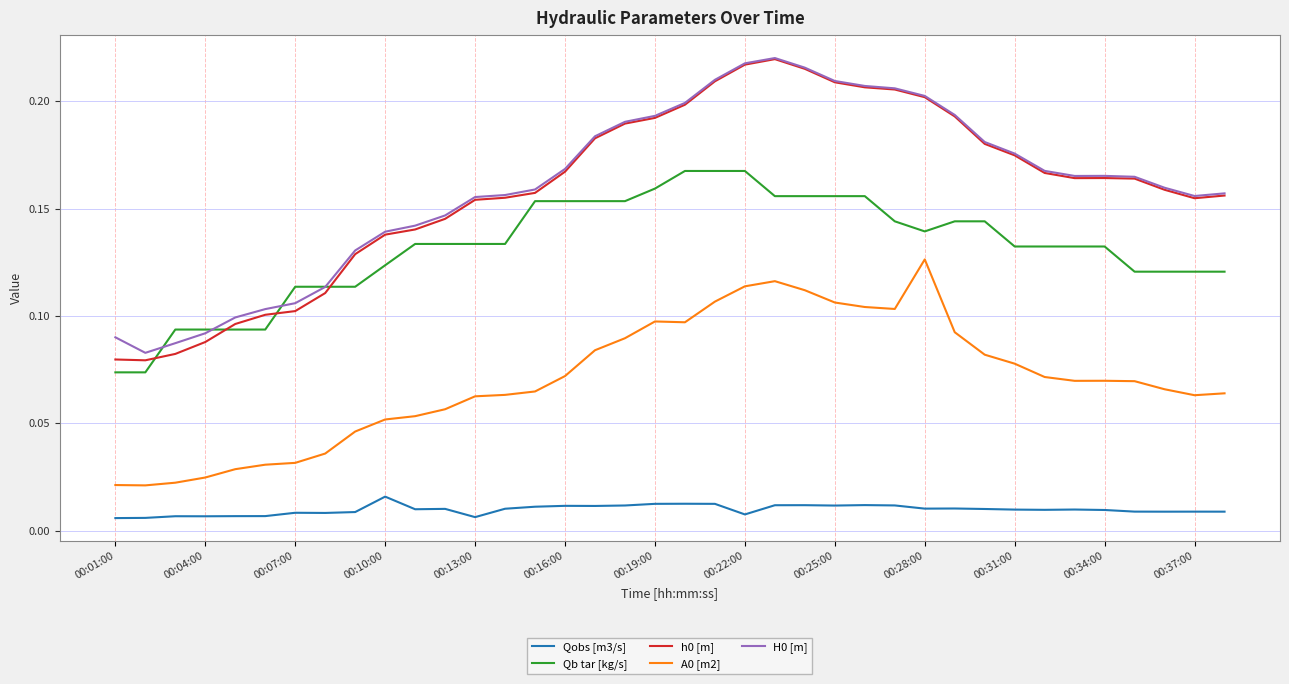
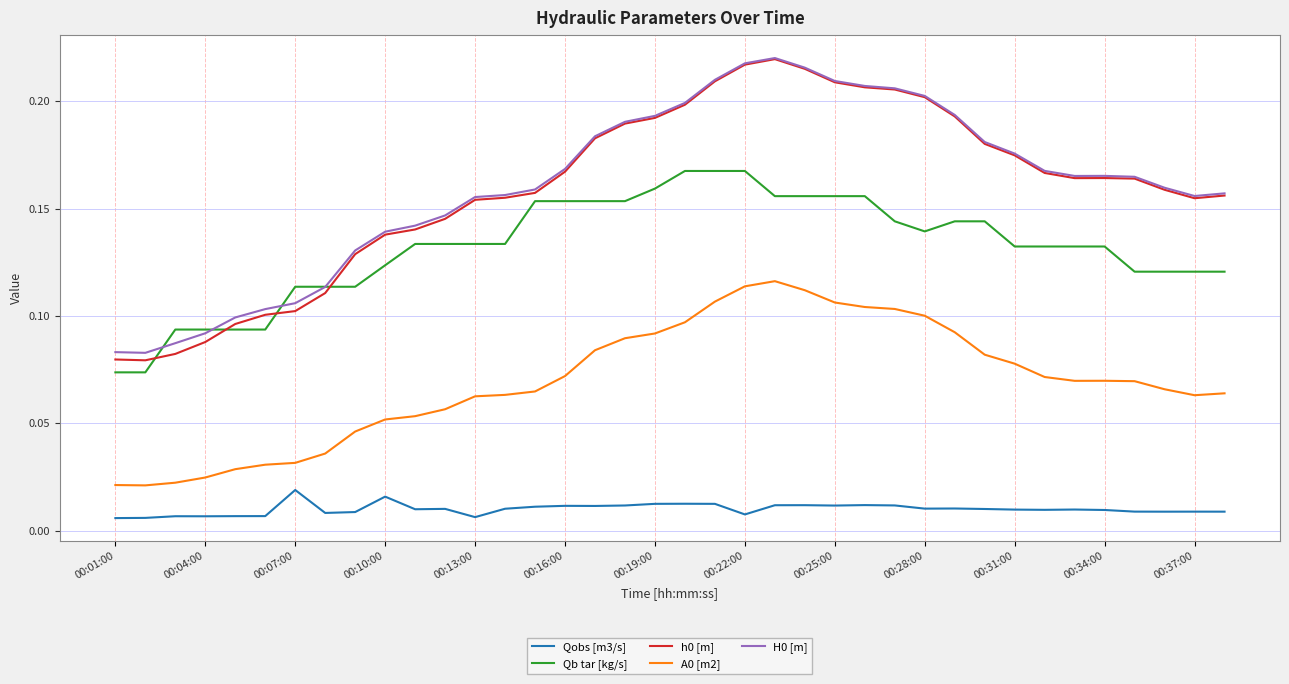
H0 [m], 00:01:00: 0.090 -> 0.083
Qobs [m3/s], 00:07:00: 0.008 -> 0.019
A0 [m2], 00:19:00: 0.097 -> 0.092
A0 [m2], 00:28:00: 0.126 -> 0.100
